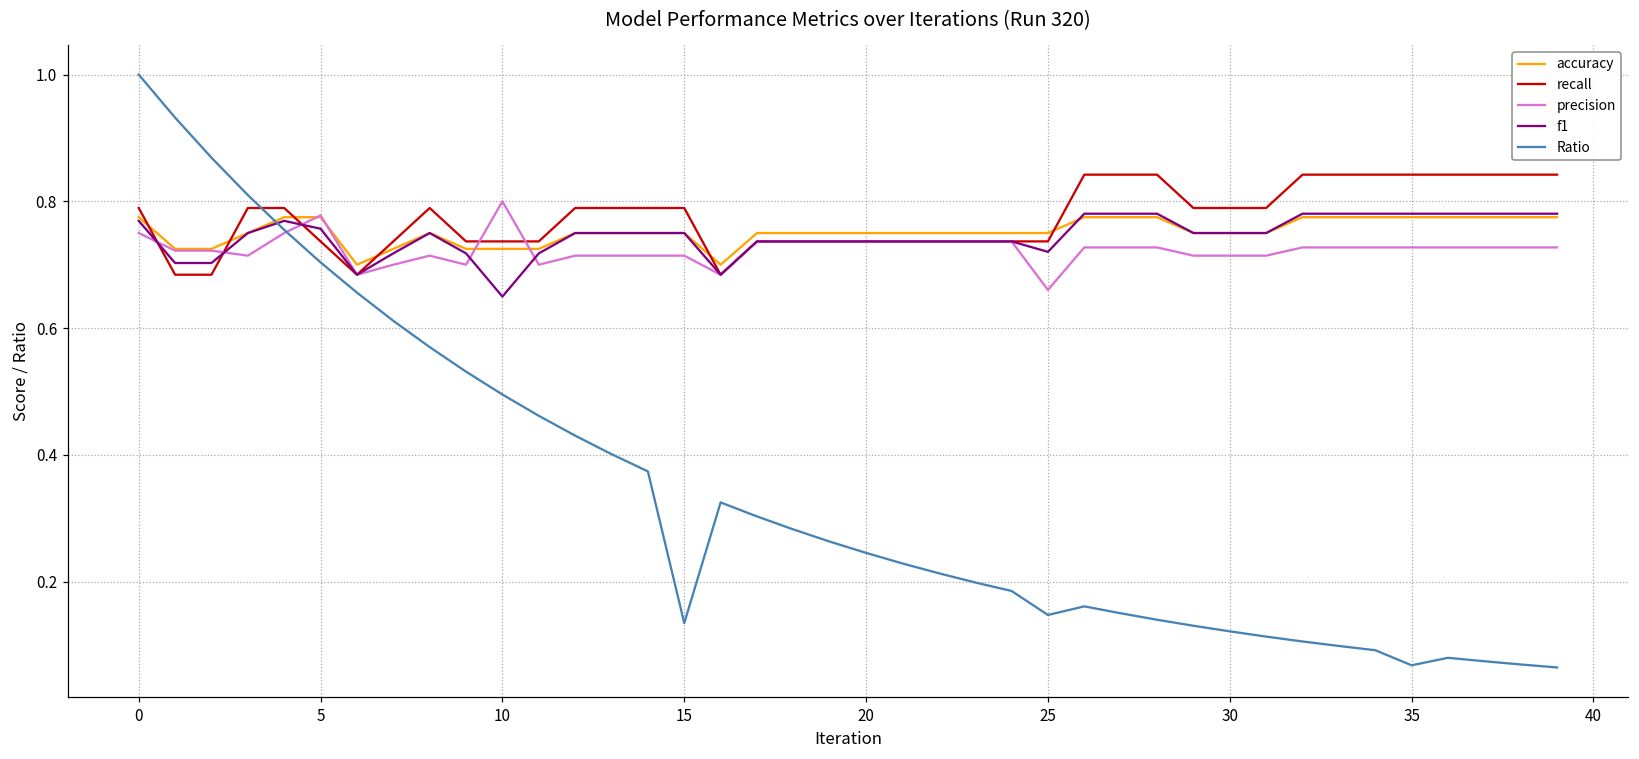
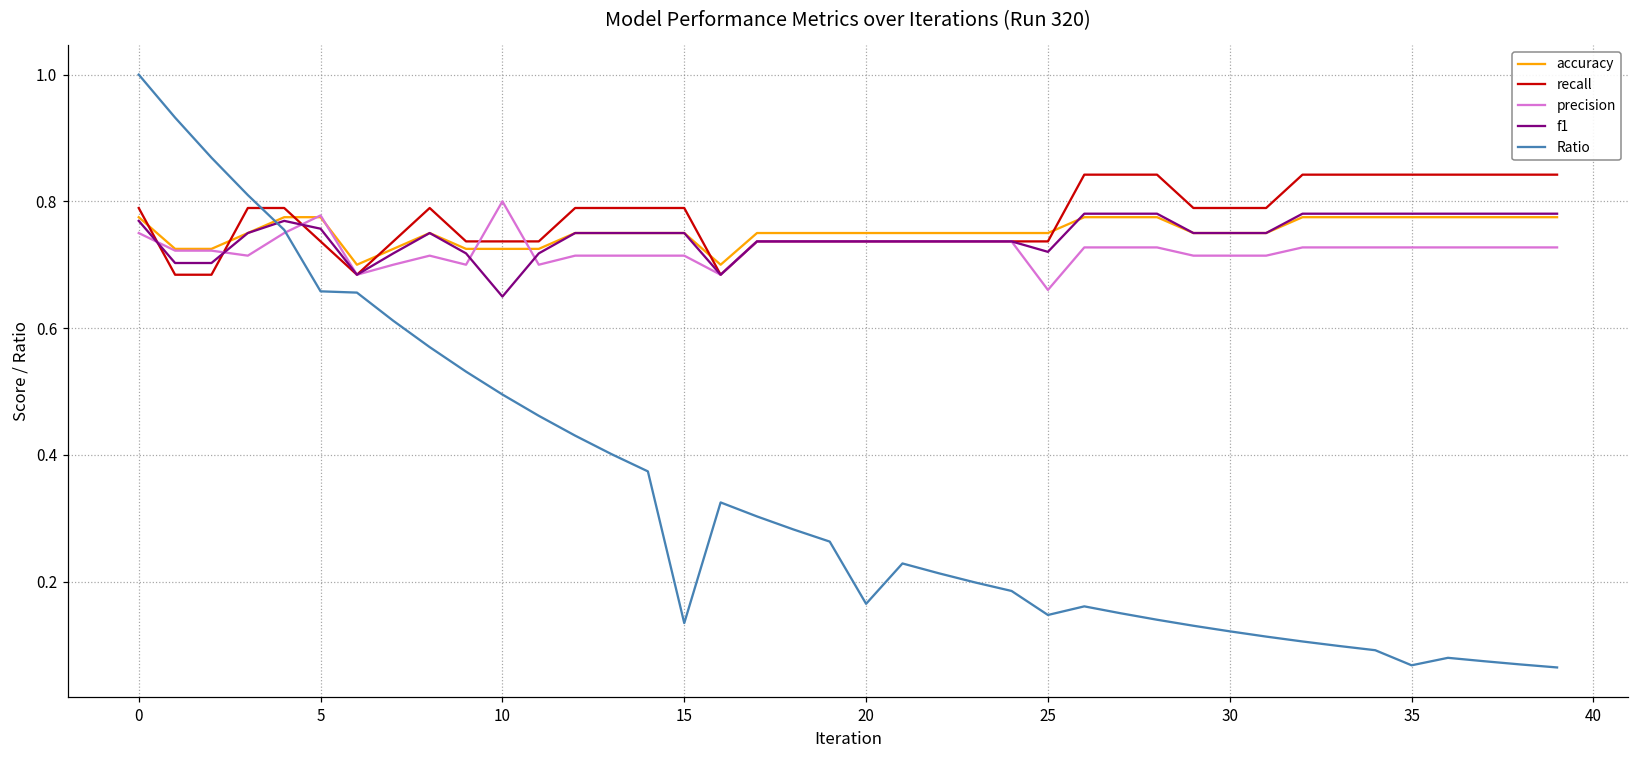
Ratio, 5: 0.70 -> 0.66
Ratio, 20: 0.25 -> 0.16
